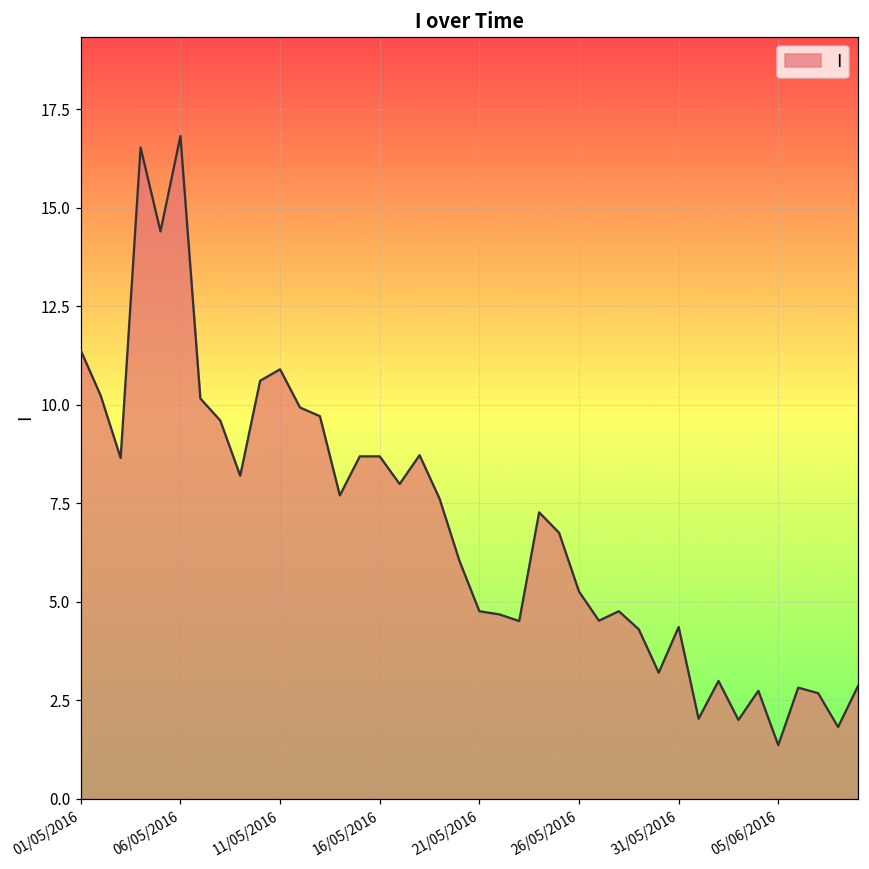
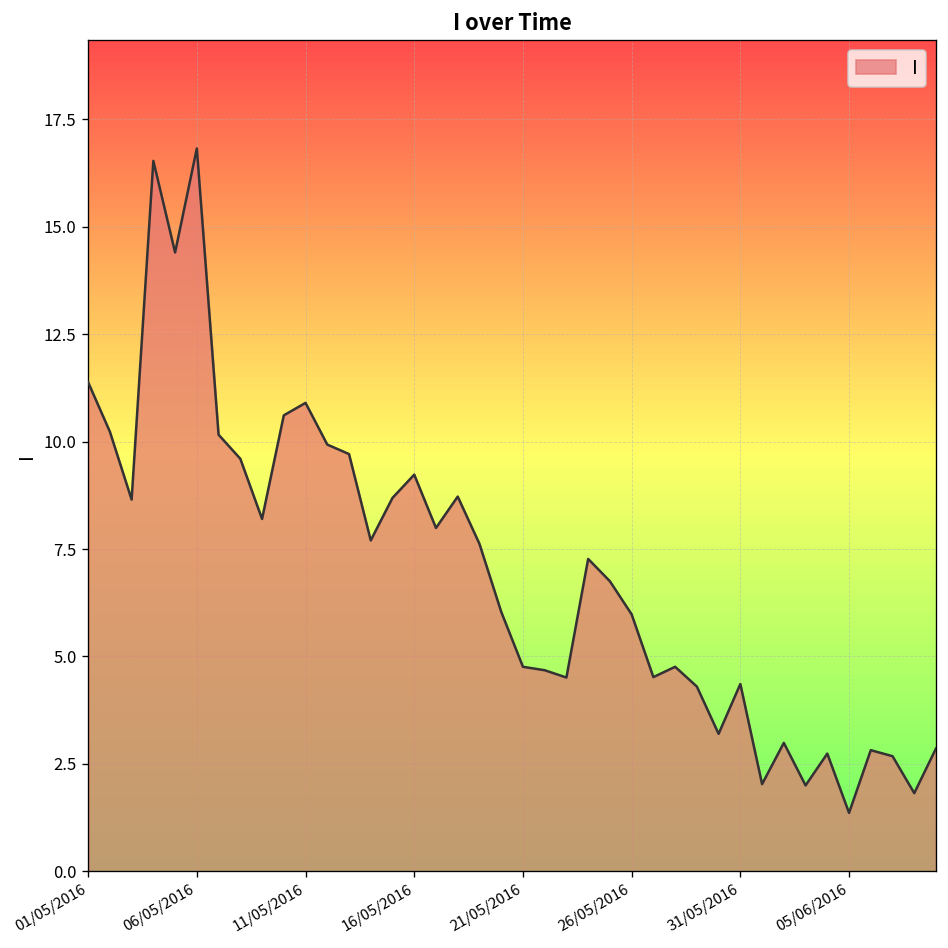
16/05/2016: 8.7 -> 9.2
26/05/2016: 5.3 -> 6.0
